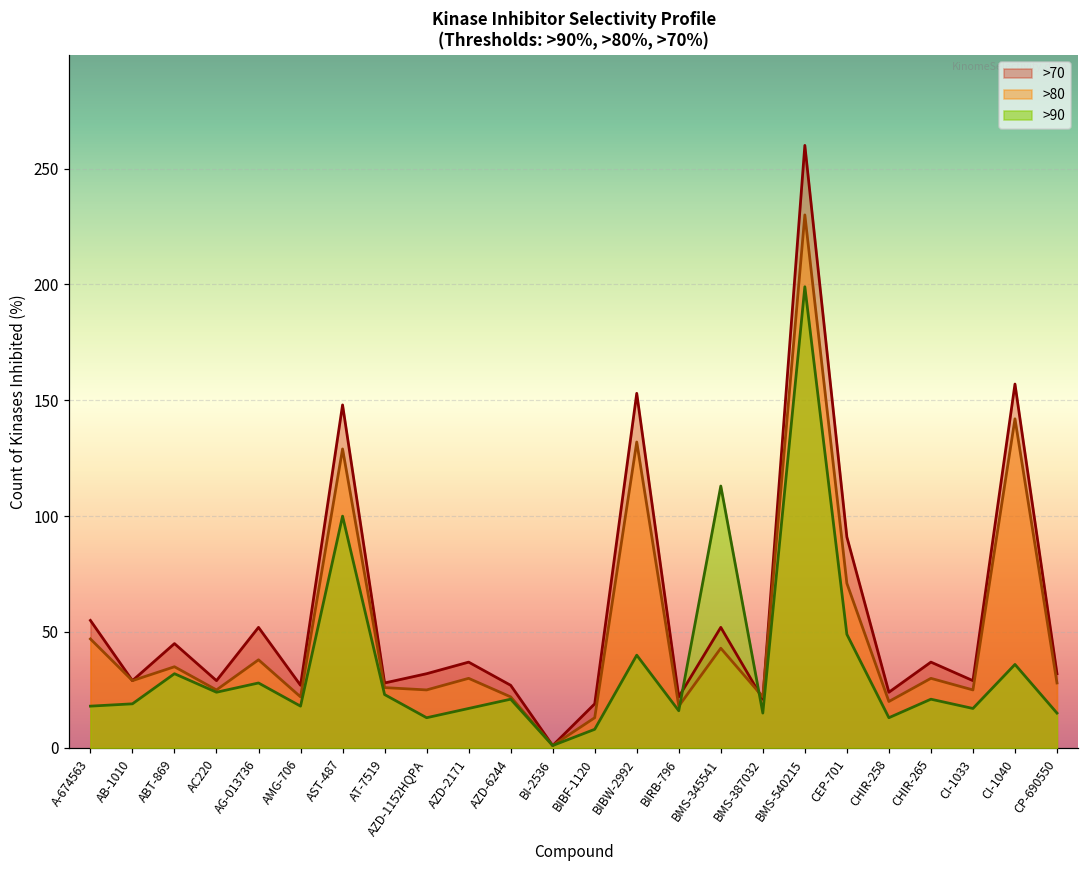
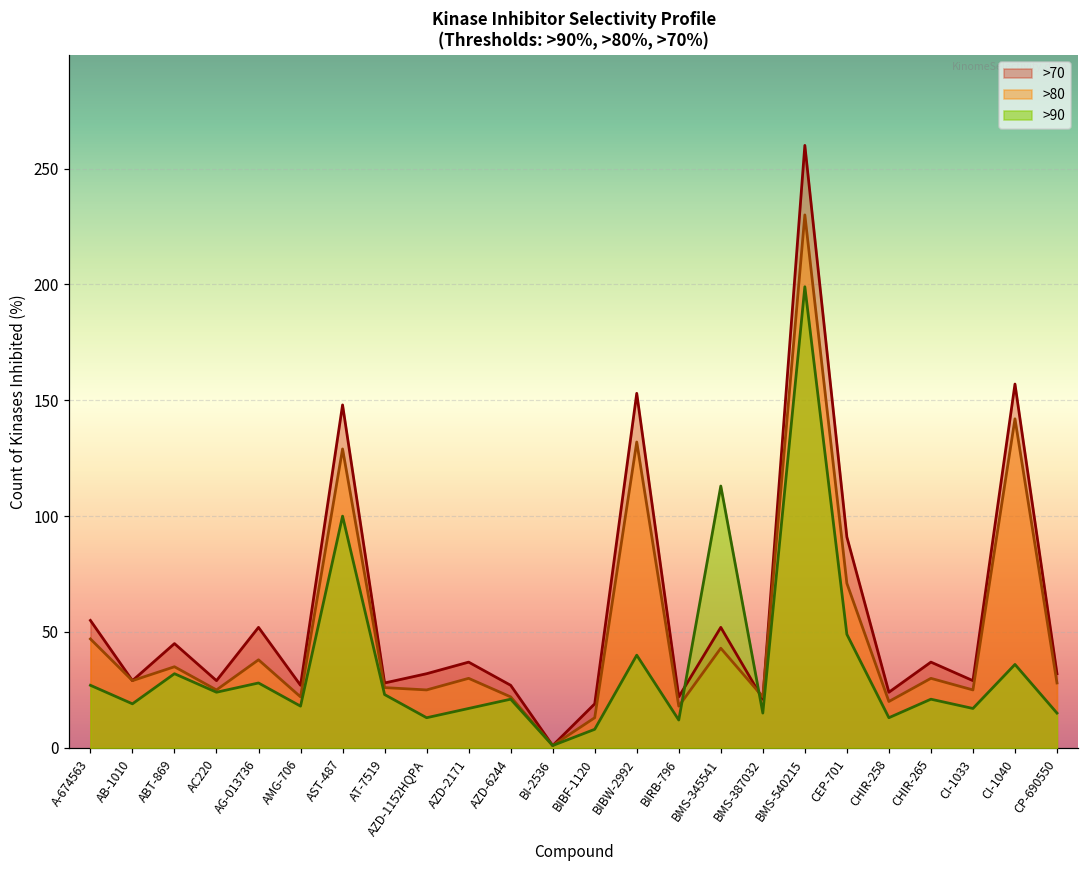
>90, A-674563: 18 -> 27
>90, BIRB-796: 16 -> 12
